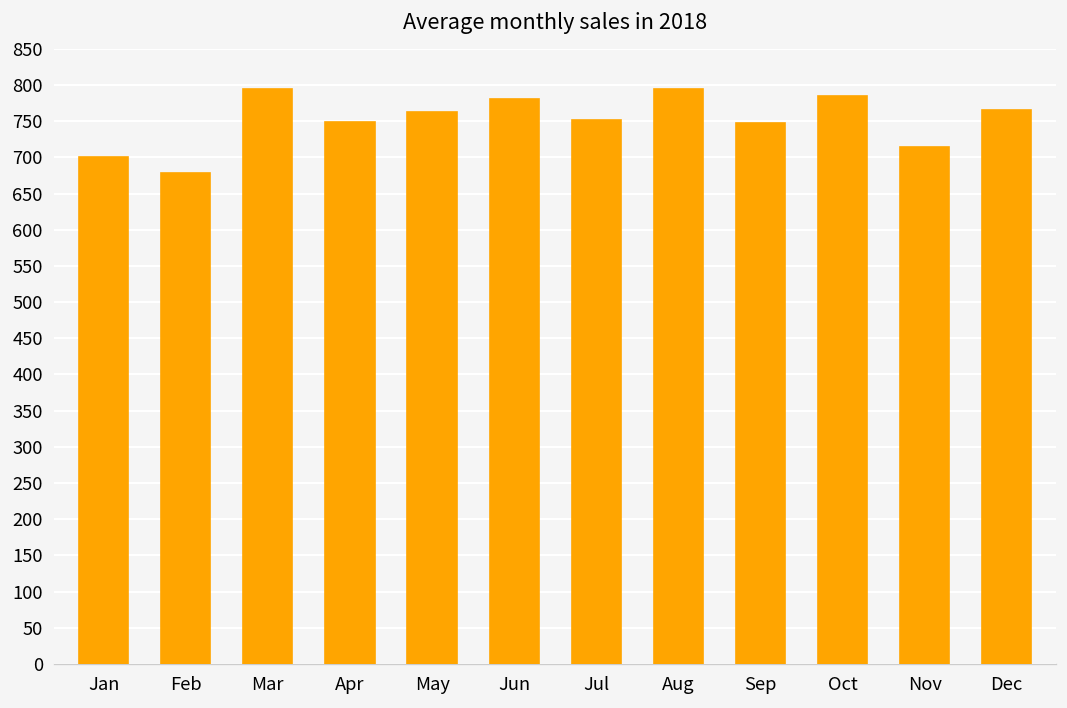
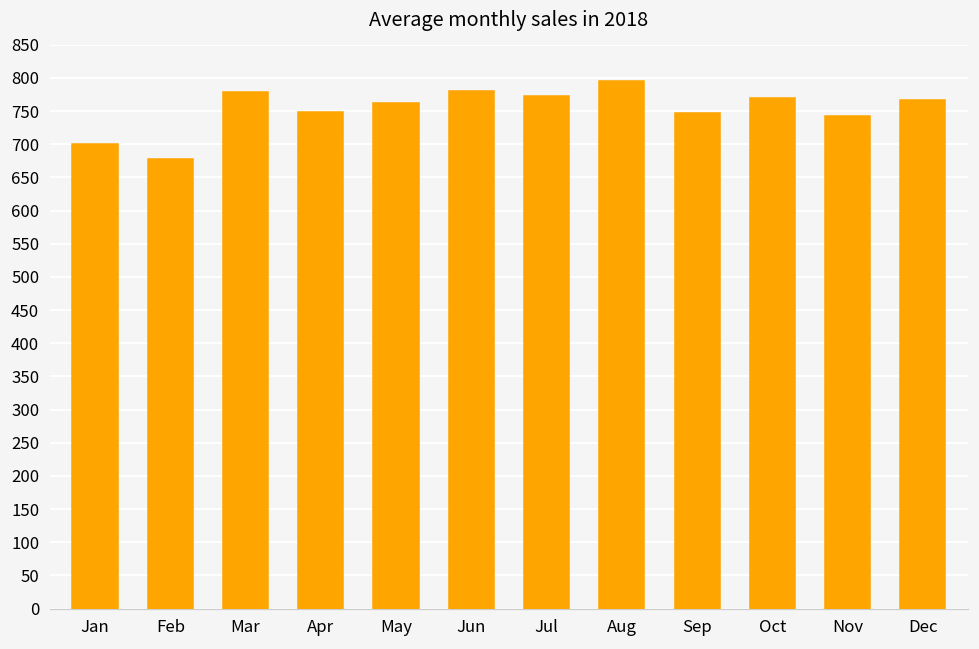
Mar: 790 -> 780
Jul: 750 -> 770
Oct: 790 -> 770
Nov: 710 -> 740
